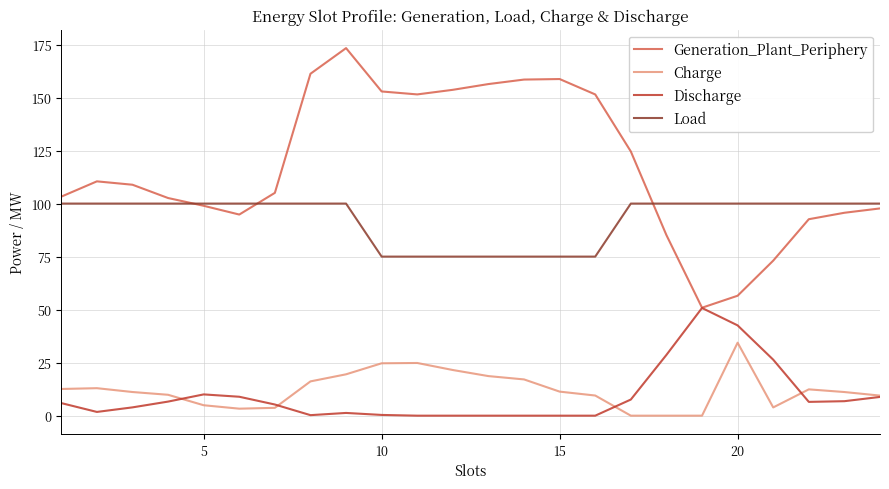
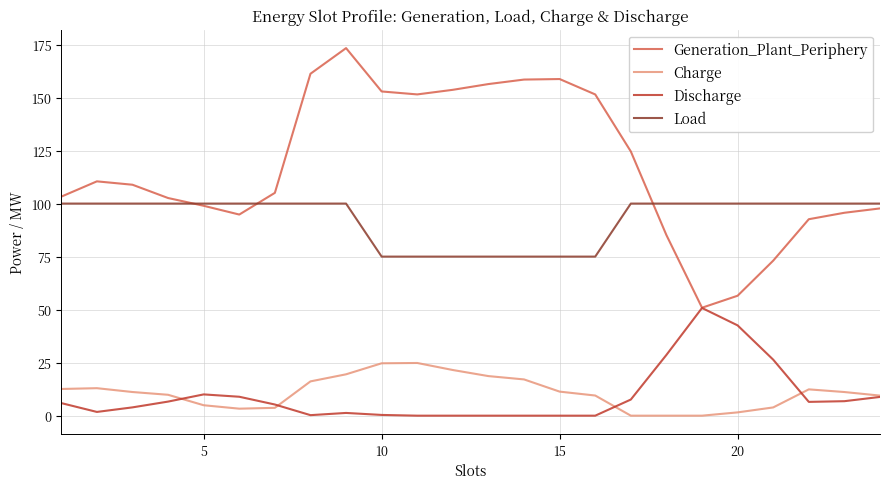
Charge, 20: 34 -> 2
